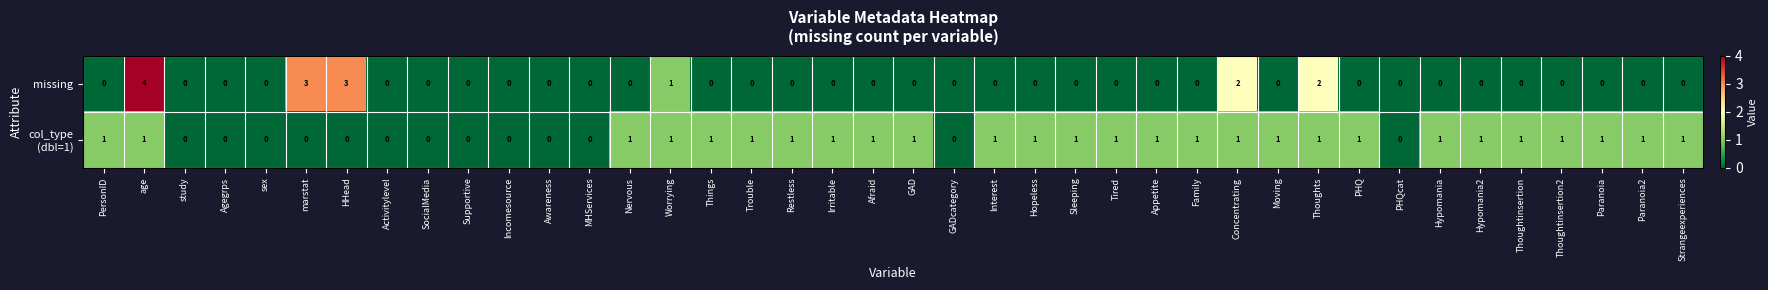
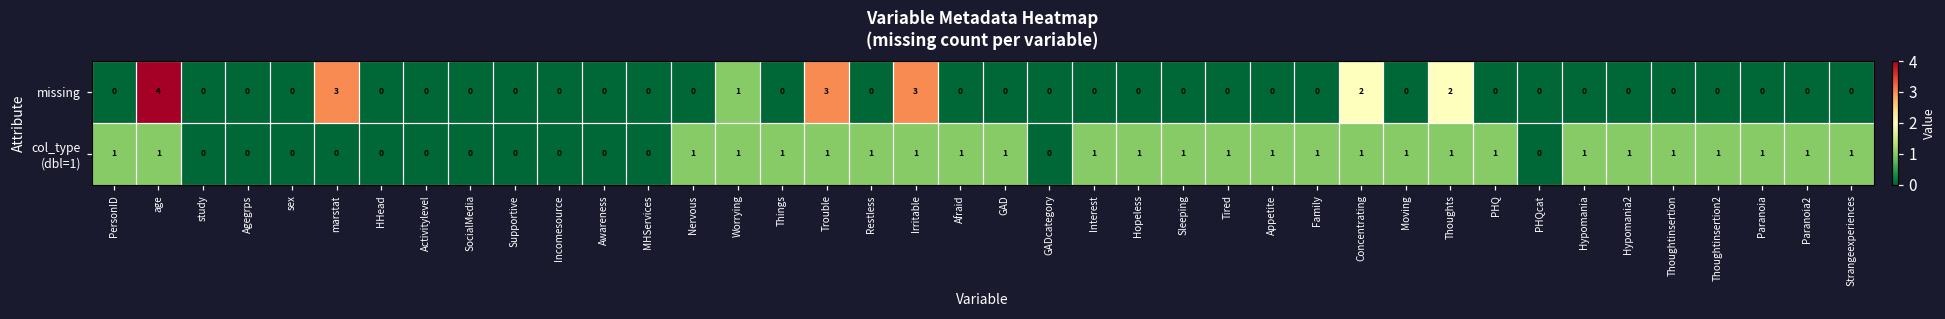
missing, HHead: 3 -> 0
missing, Trouble: 0 -> 3
missing, Irritable: 0 -> 3
